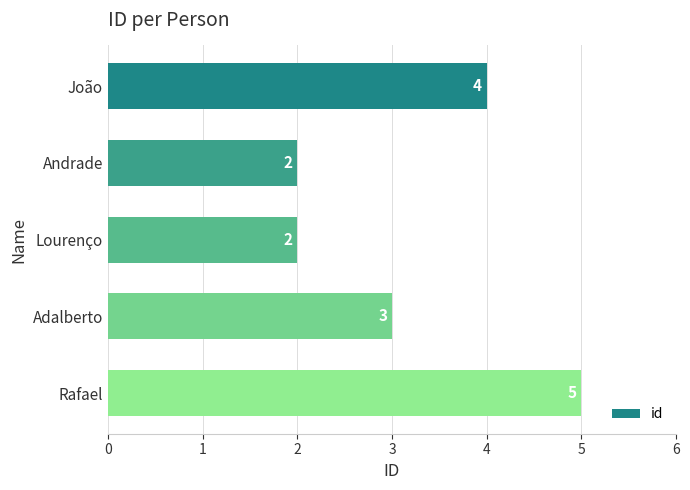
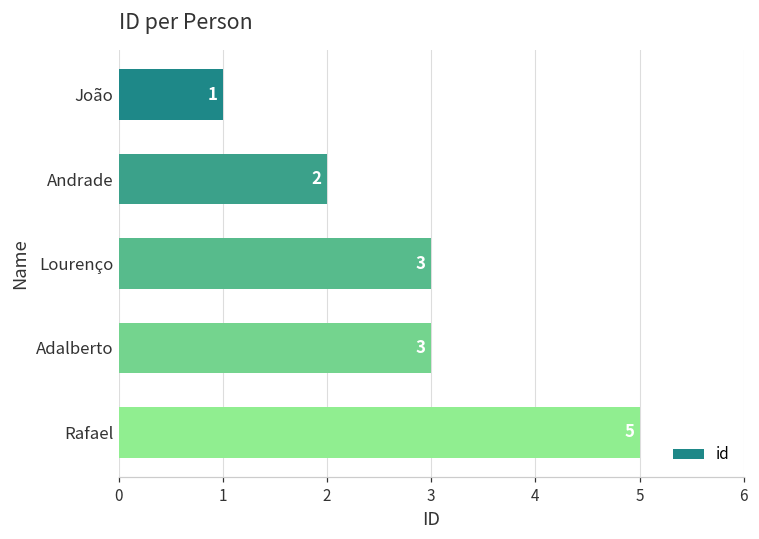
João: 4 -> 1
Lourenço: 2 -> 3
